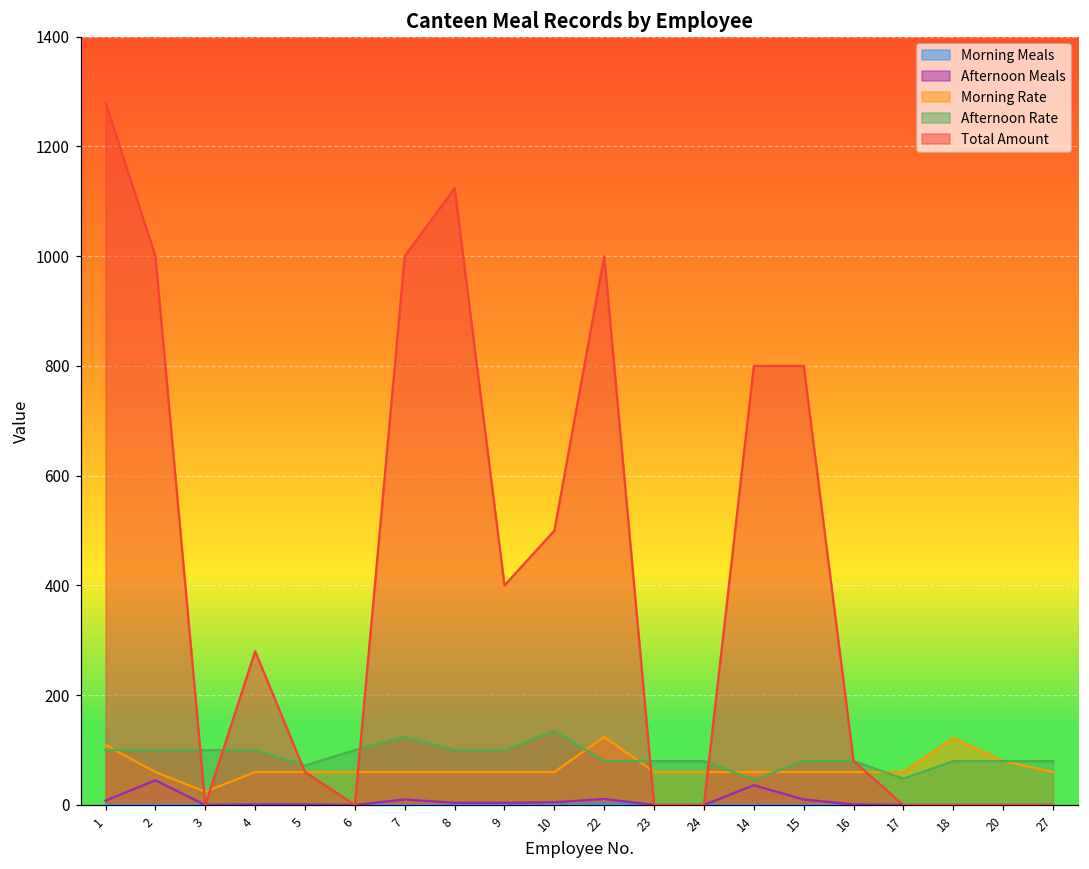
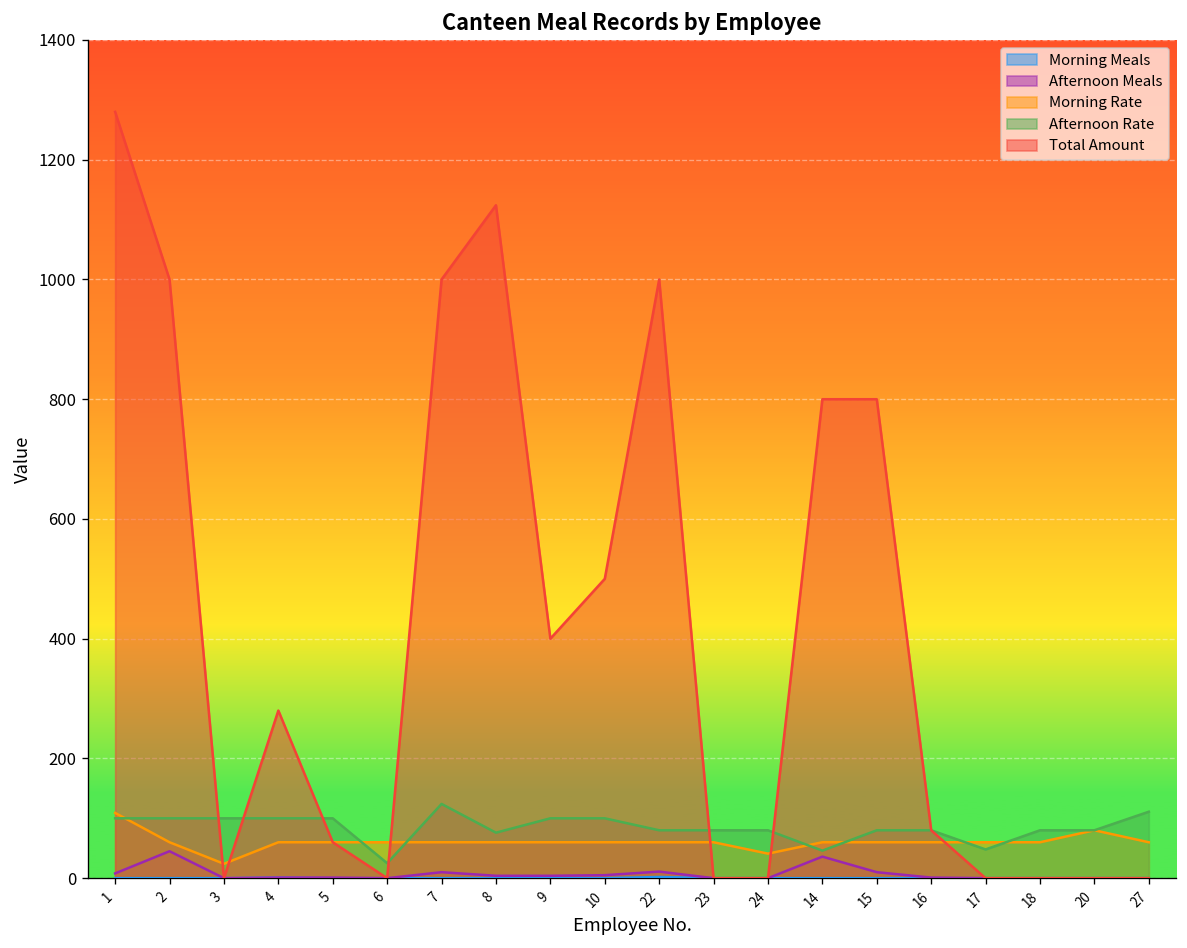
Afternoon Rate, 5: 70 -> 100
Afternoon Rate, 6: 100 -> 30
Afternoon Rate, 8: 100 -> 80
Afternoon Rate, 10: 140 -> 100
Morning Rate, 22: 120 -> 60
Morning Rate, 24: 60 -> 40
Morning Rate, 18: 120 -> 60
Afternoon Rate, 27: 80 -> 110
